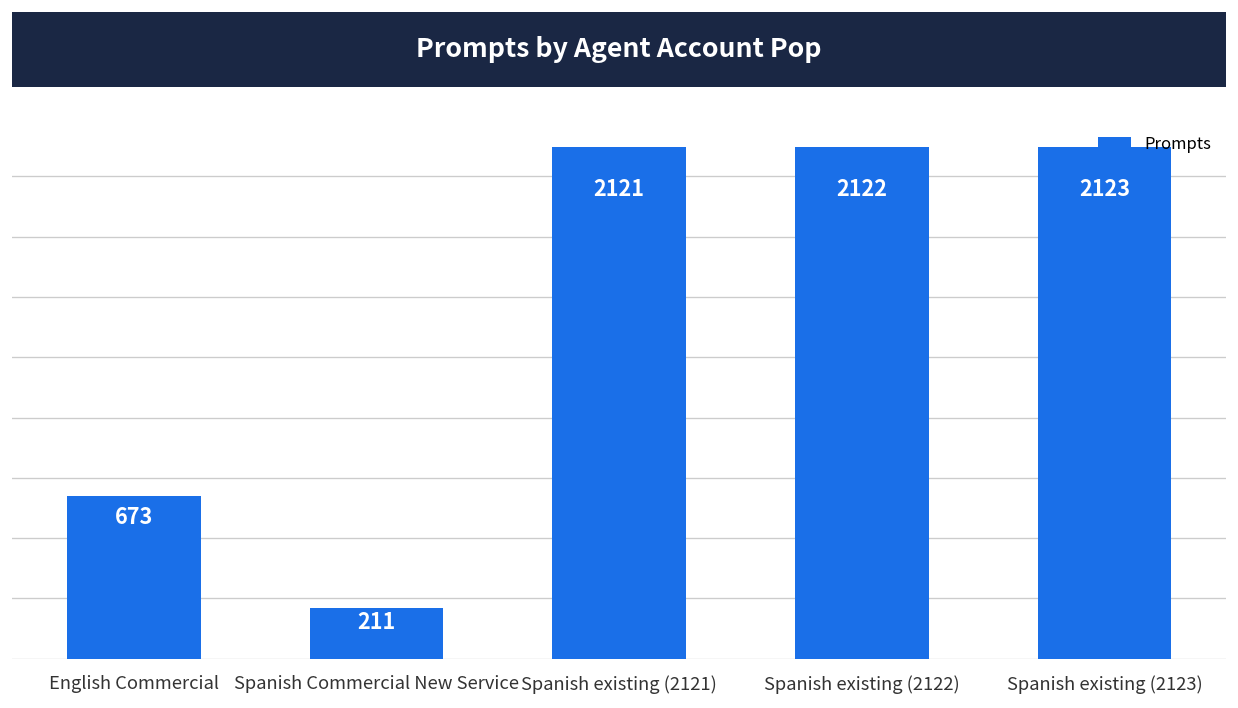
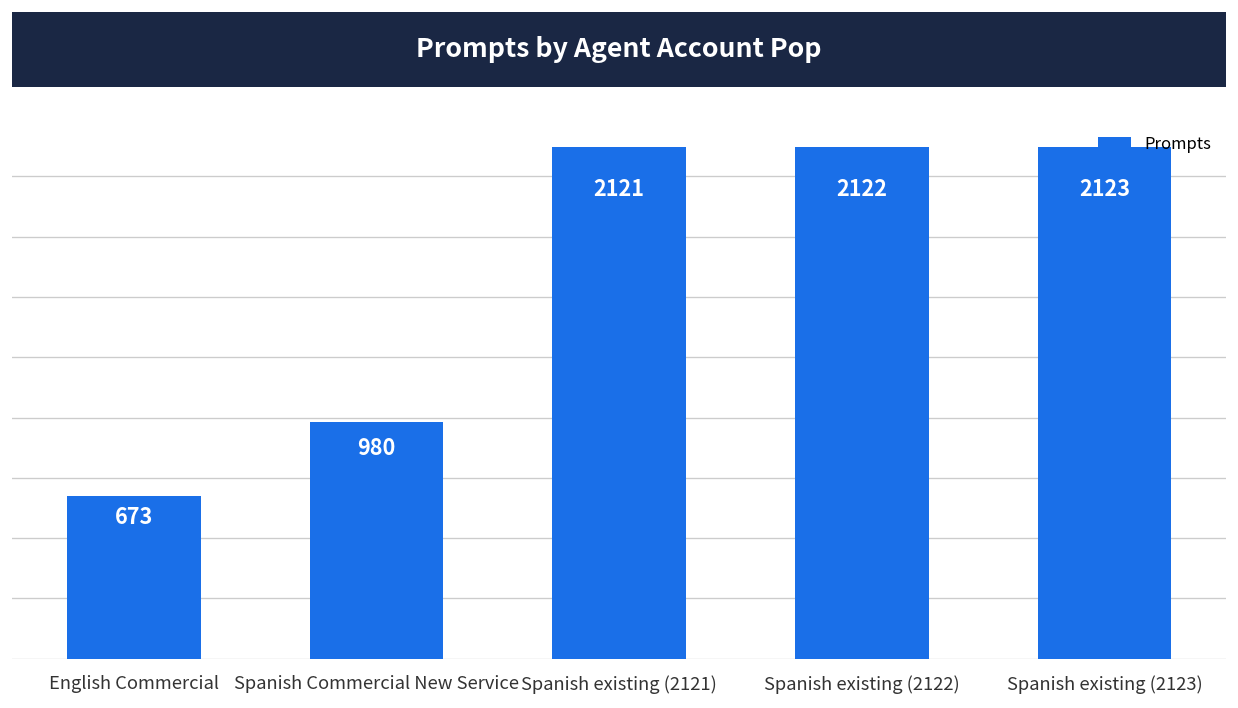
Spanish Commercial New Service: 211 -> 980
